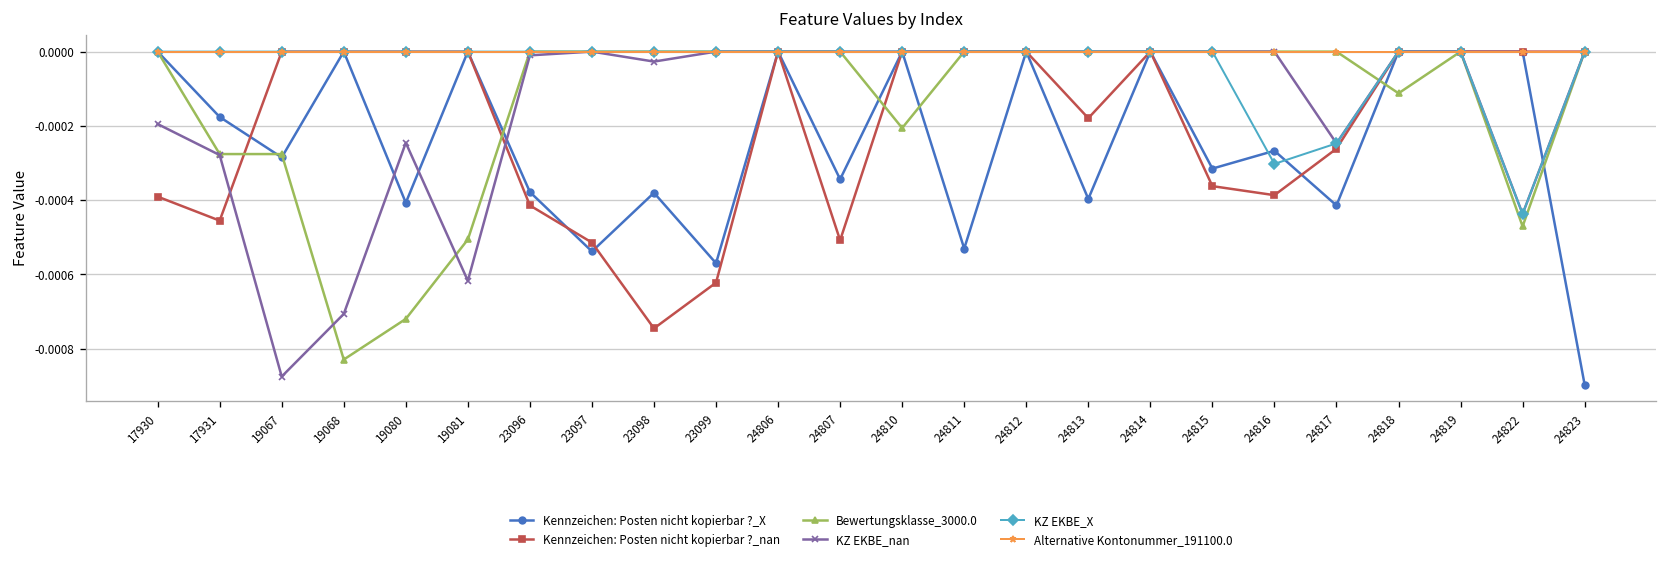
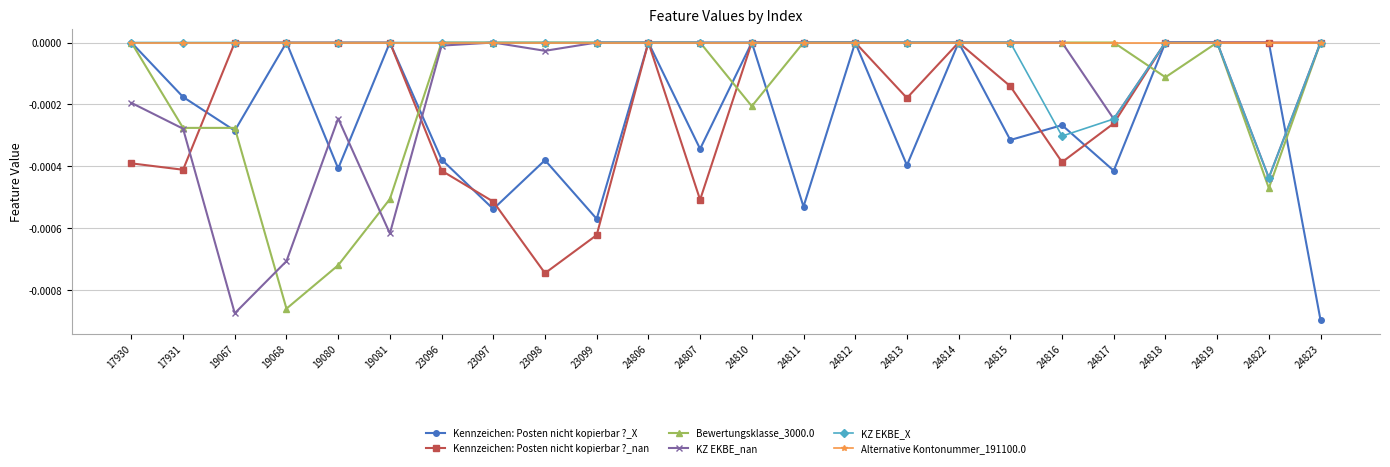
Kennzeichen: Posten nicht kopierbar ?_nan, 17931: -0.00046 -> -0.00041
Bewertungsklasse_3000.0, 19068: -0.00083 -> -0.00086
Kennzeichen: Posten nicht kopierbar ?_nan, 24815: -0.00036 -> -0.00014
